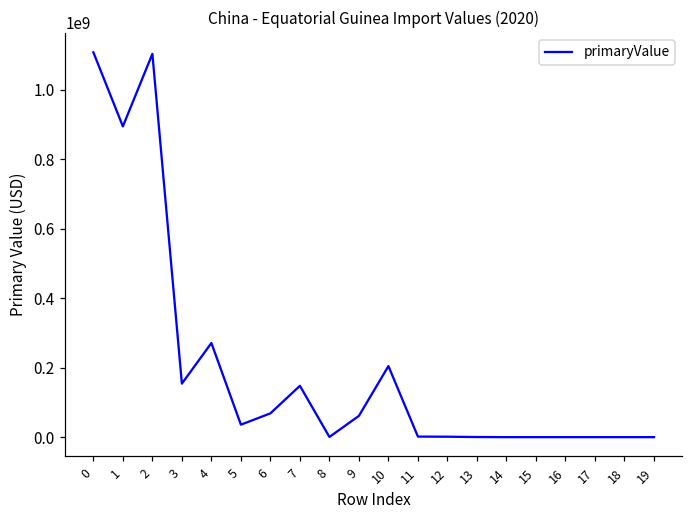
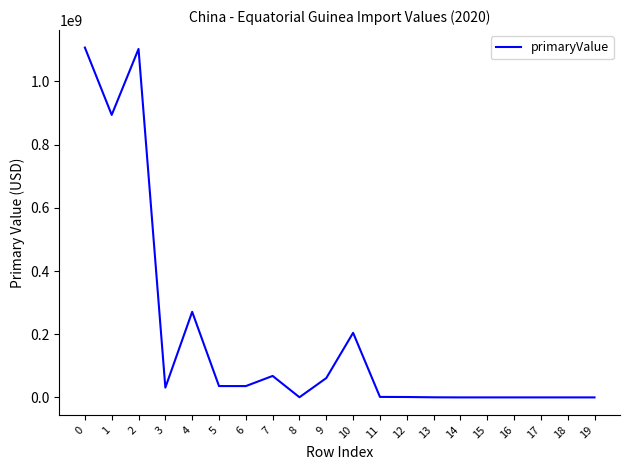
3: 150000000 -> 30000000
6: 70000000 -> 40000000
7: 150000000 -> 70000000
